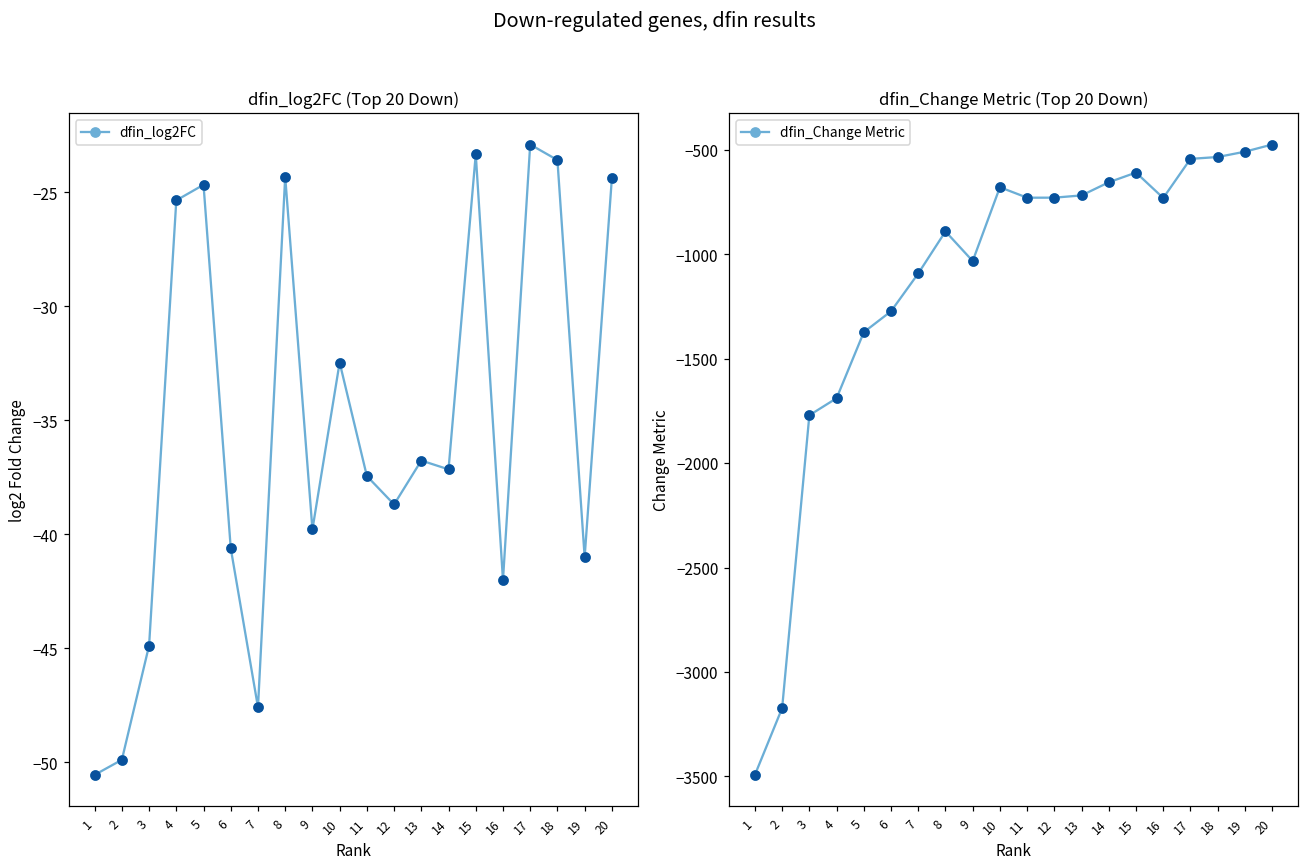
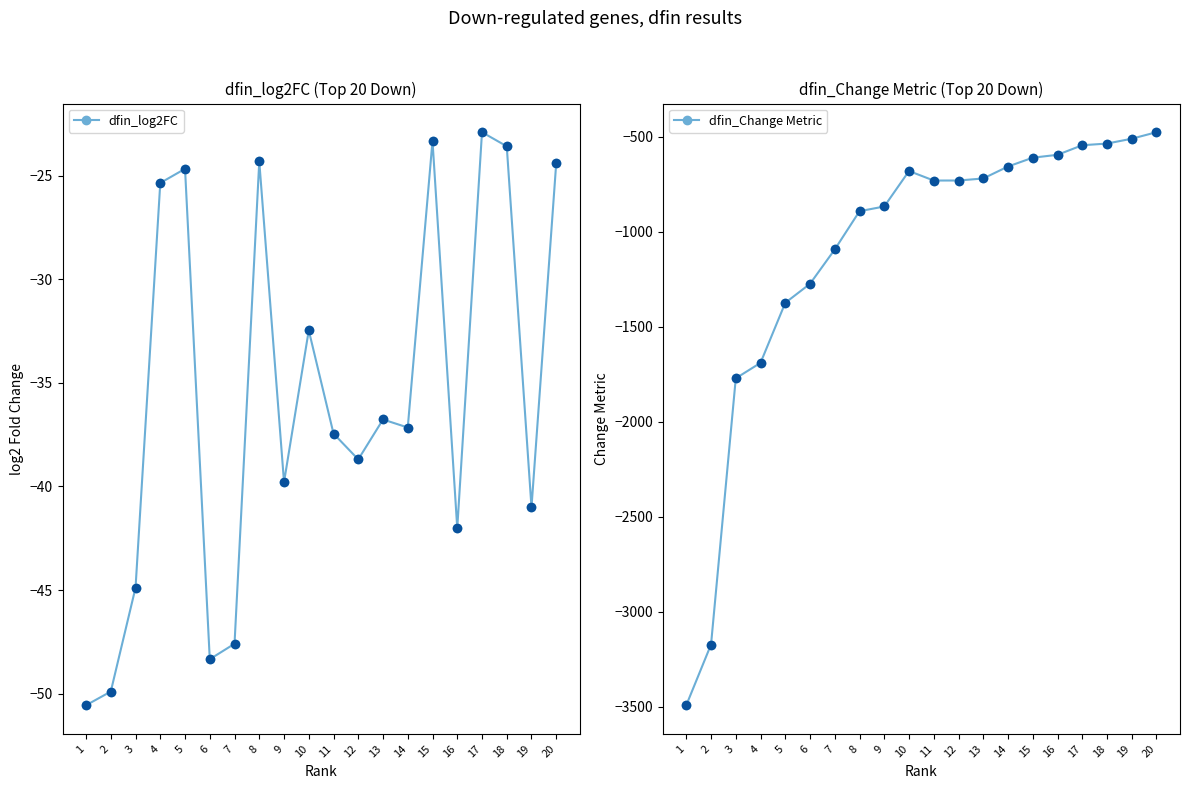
dfin_log2FC (Top 20 Down), 6: -40.6 -> -48.3
dfin_Change Metric (Top 20 Down), 9: -1030 -> -870
dfin_Change Metric (Top 20 Down), 16: -730 -> -590
